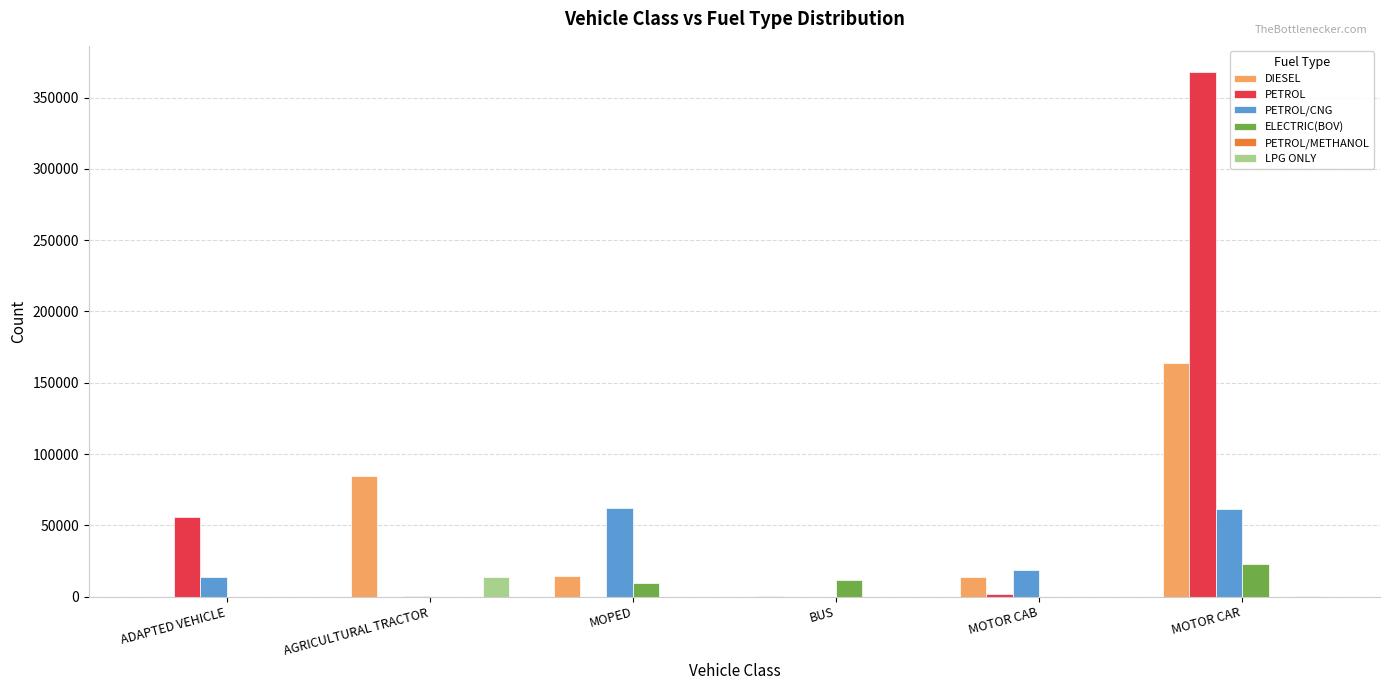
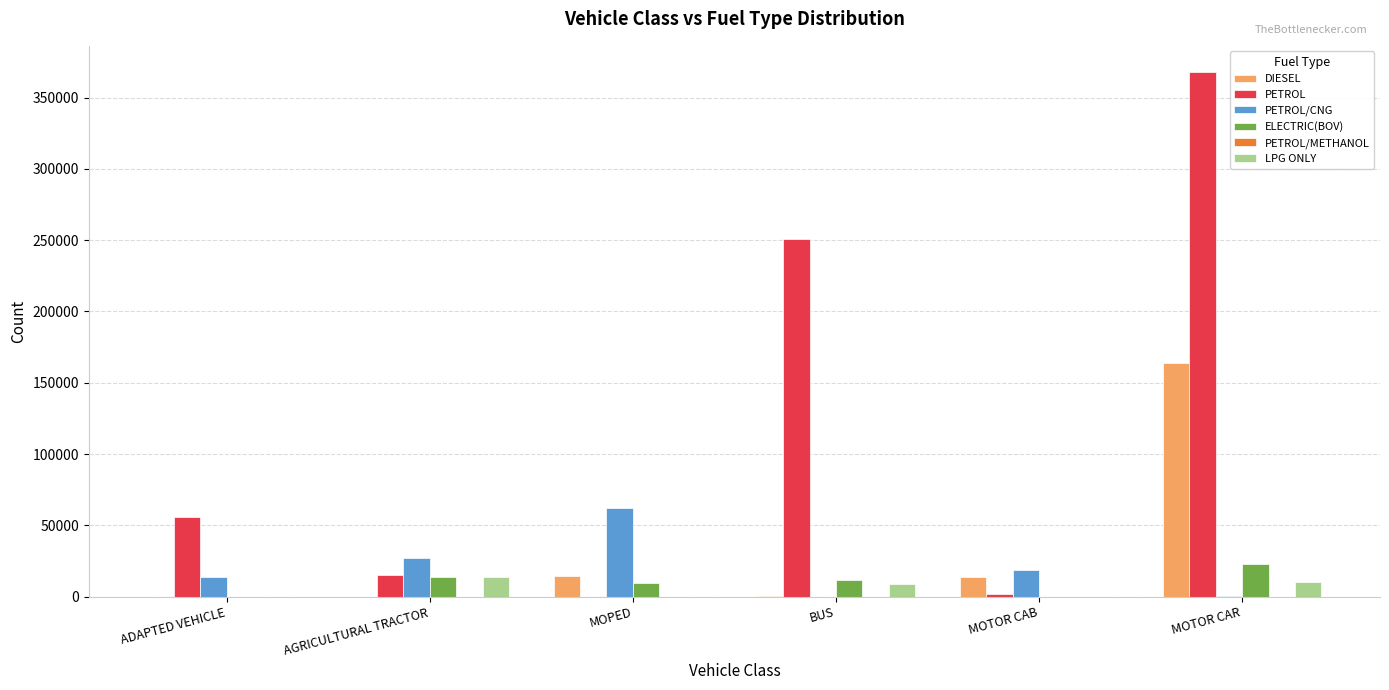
DIESEL, AGRICULTURAL TRACTOR: 85000 -> 0
PETROL, AGRICULTURAL TRACTOR: 0 -> 15000
PETROL/CNG, AGRICULTURAL TRACTOR: 1000 -> 27000
ELECTRIC(BOV), AGRICULTURAL TRACTOR: 0 -> 14000
PETROL, BUS: 0 -> 251000
LPG ONLY, BUS: 0 -> 9000
PETROL/CNG, MOTOR CAR: 61000 -> 0
LPG ONLY, MOTOR CAR: 0 -> 10000
